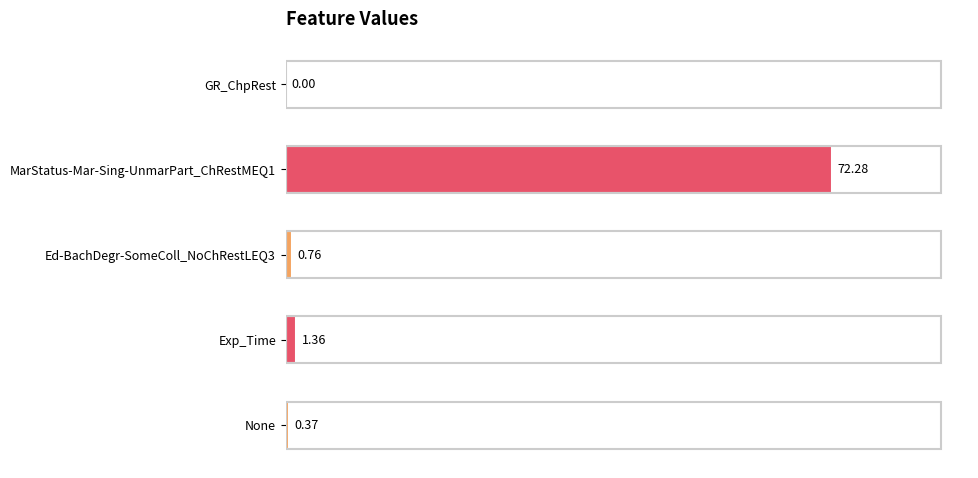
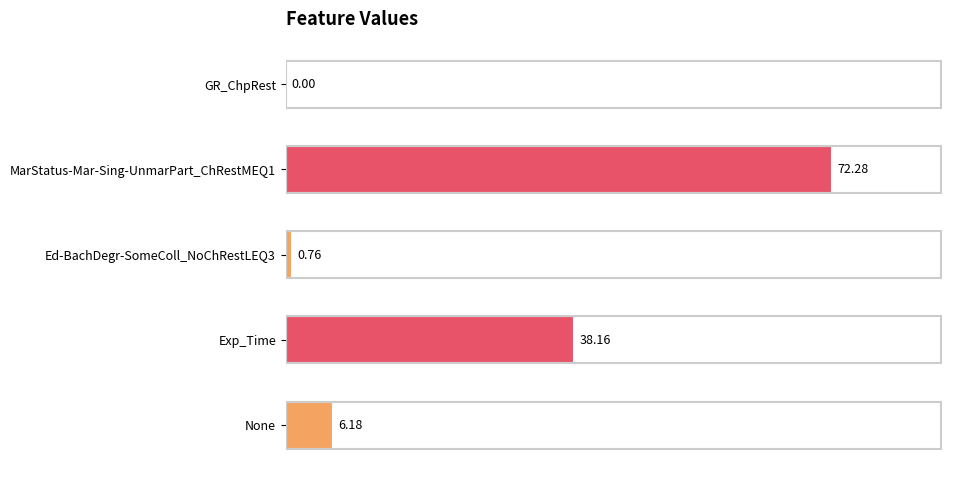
Exp_Time: 1.36 -> 38.16
None: 0.37 -> 6.18
